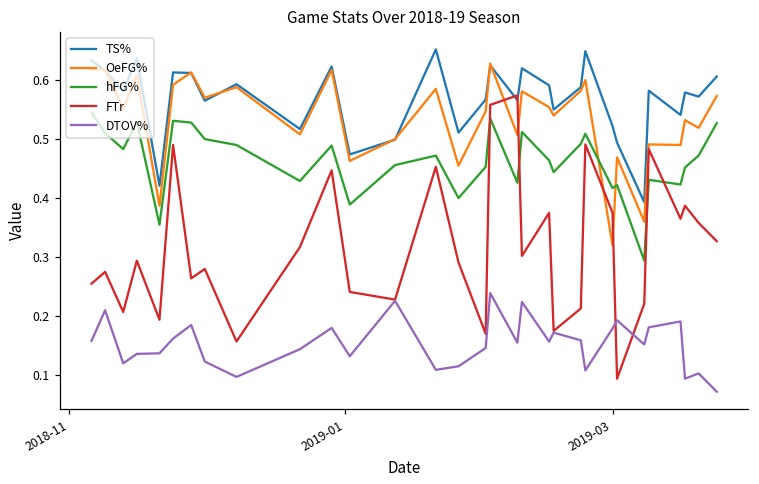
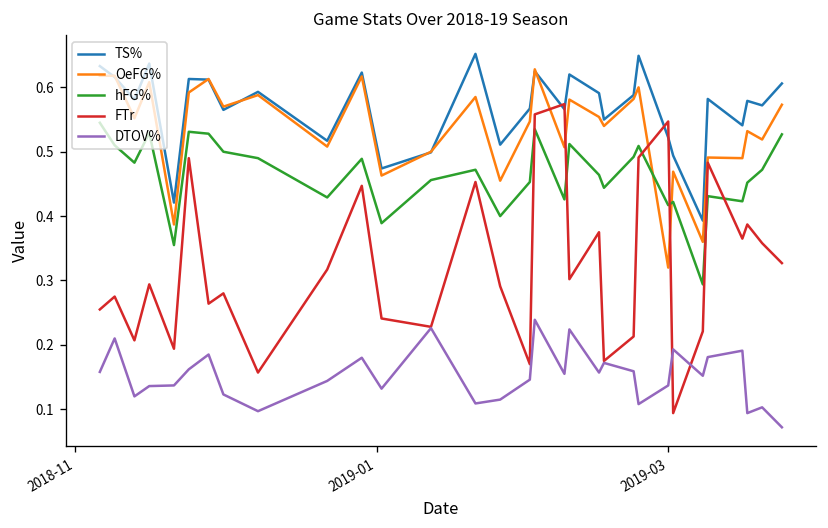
FTr, 2019-03: 0.38 -> 0.55
DTOV%, 2019-03: 0.18 -> 0.14
